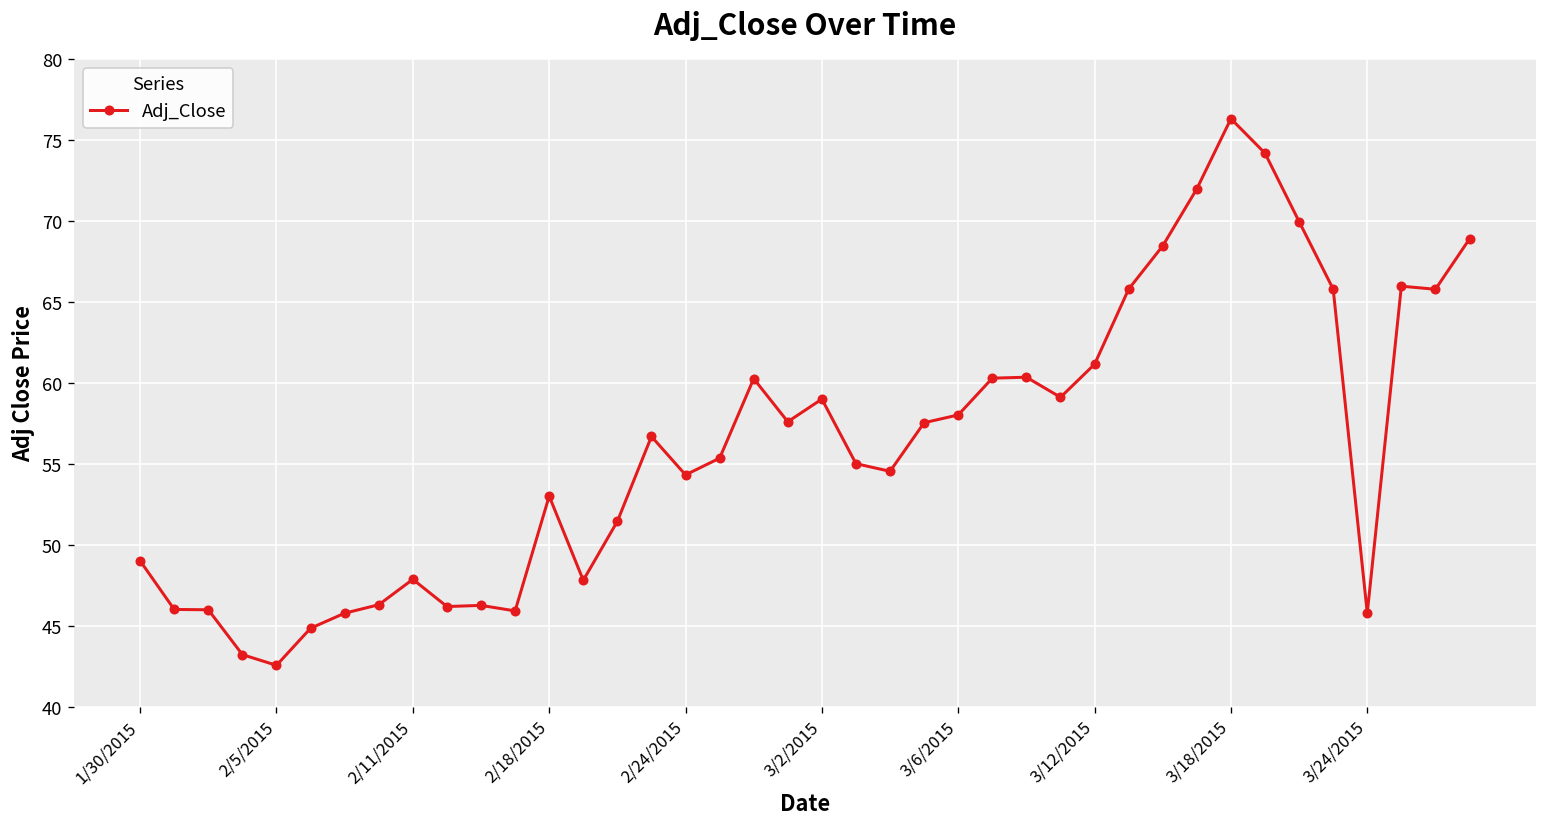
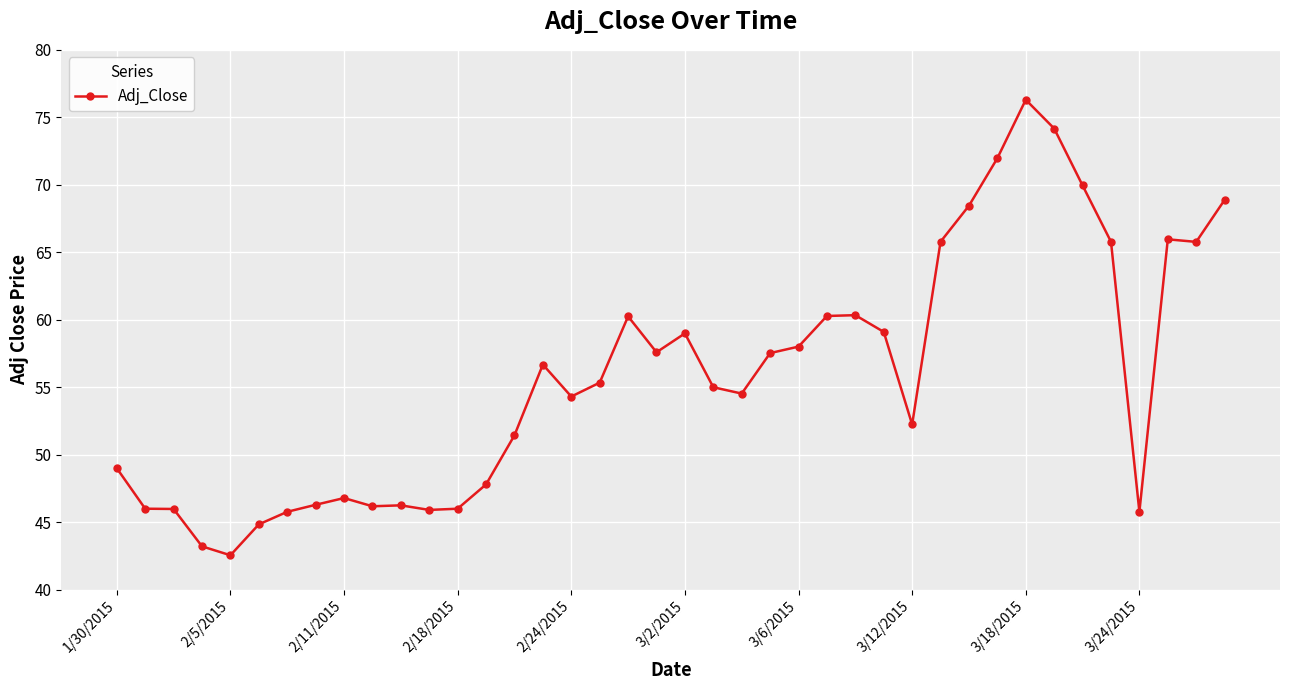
2/11/2015: 47.9 -> 46.8
2/18/2015: 53 -> 46
3/12/2015: 61.1 -> 52.2
